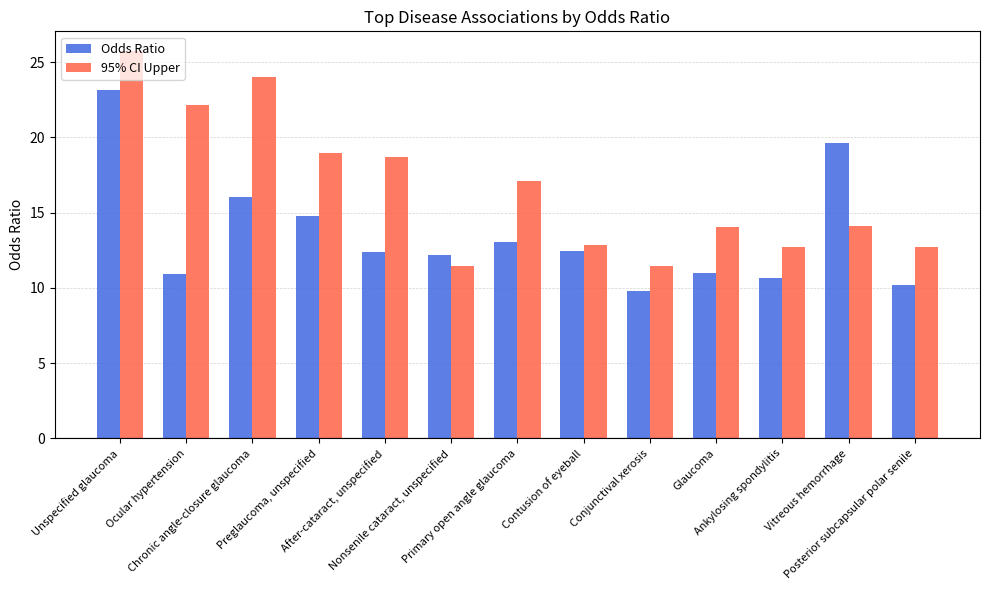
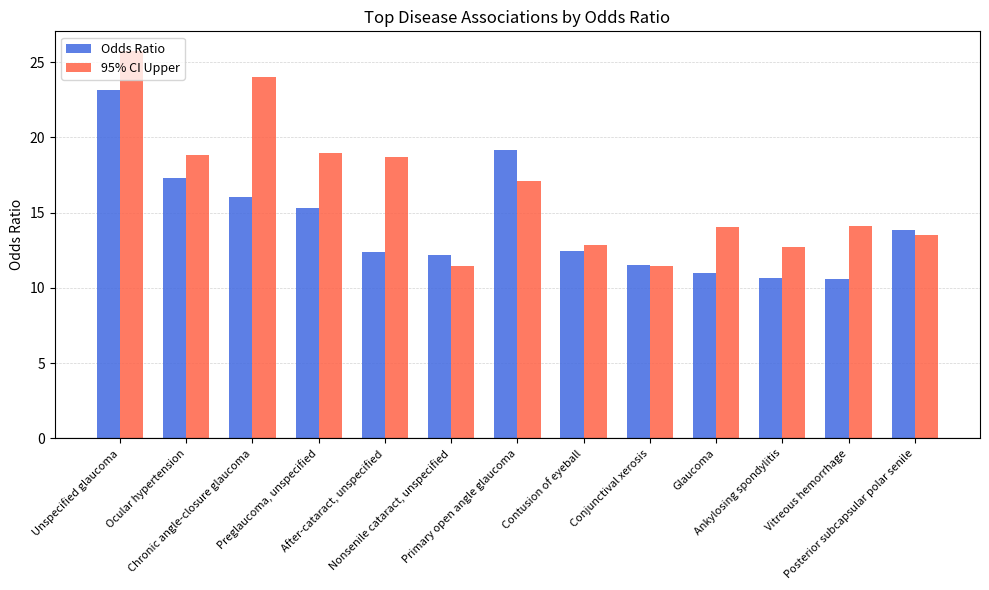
Odds Ratio, Ocular hypertension: 11.0 -> 17.3
95% CI Upper, Ocular hypertension: 22.2 -> 18.8
Odds Ratio, Preglaucoma, unspecified: 14.8 -> 15.3
Odds Ratio, Primary open angle glaucoma: 13.1 -> 19.2
Odds Ratio, Conjunctival xerosis: 9.8 -> 11.6
Odds Ratio, Vitreous hemorrhage: 19.6 -> 10.6
Odds Ratio, Posterior subcapsular polar senile: 10.2 -> 13.9
95% CI Upper, Posterior subcapsular polar senile: 12.7 -> 13.5
